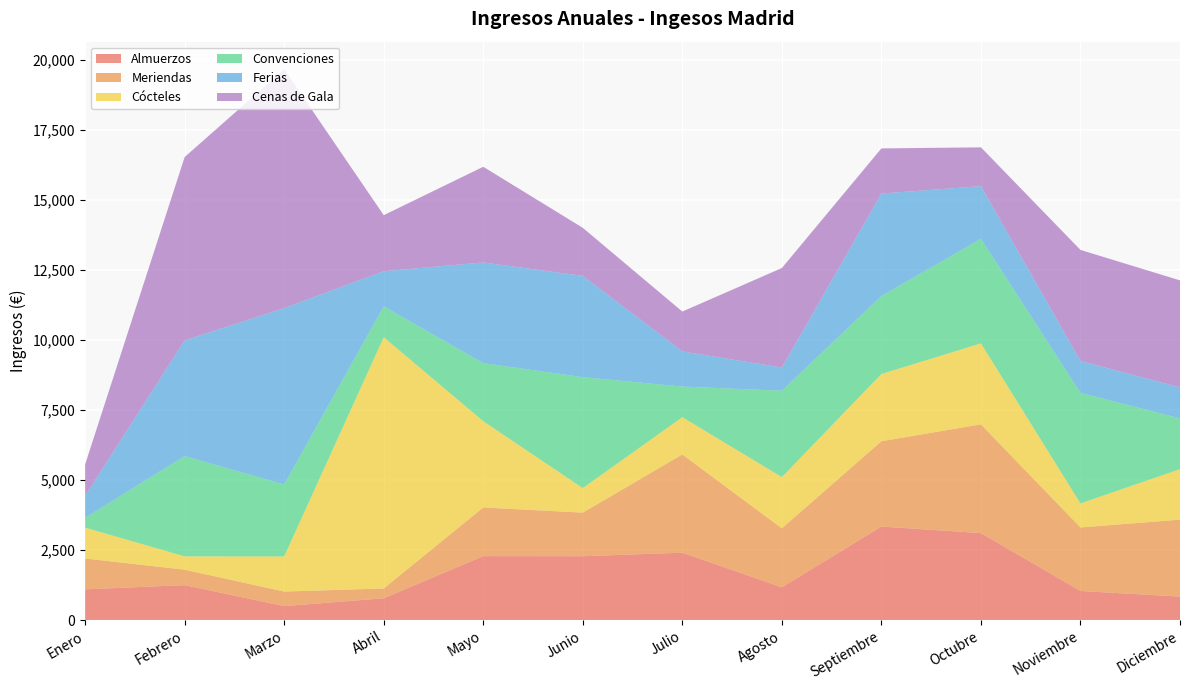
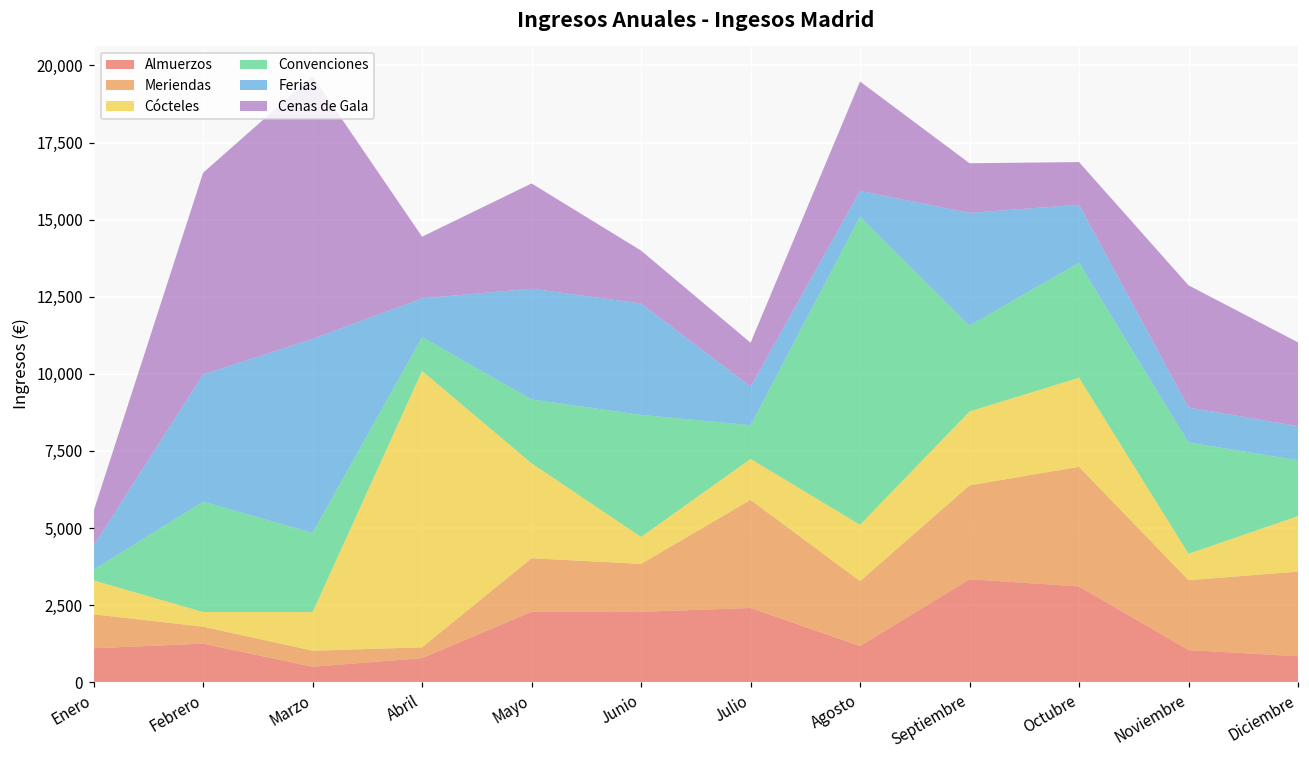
Convenciones, Agosto: 3,100 -> 10,000
Convenciones, Noviembre: 3,900 -> 3,600
Cenas de Gala, Diciembre: 3,800 -> 2,700
